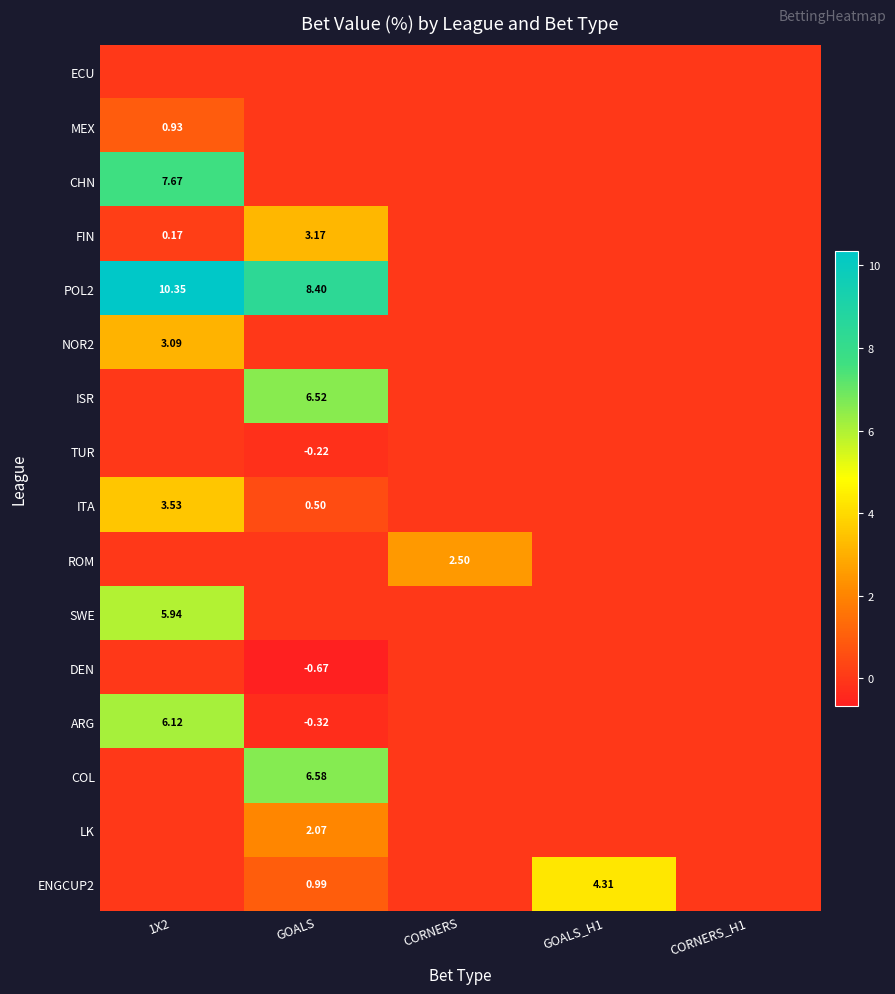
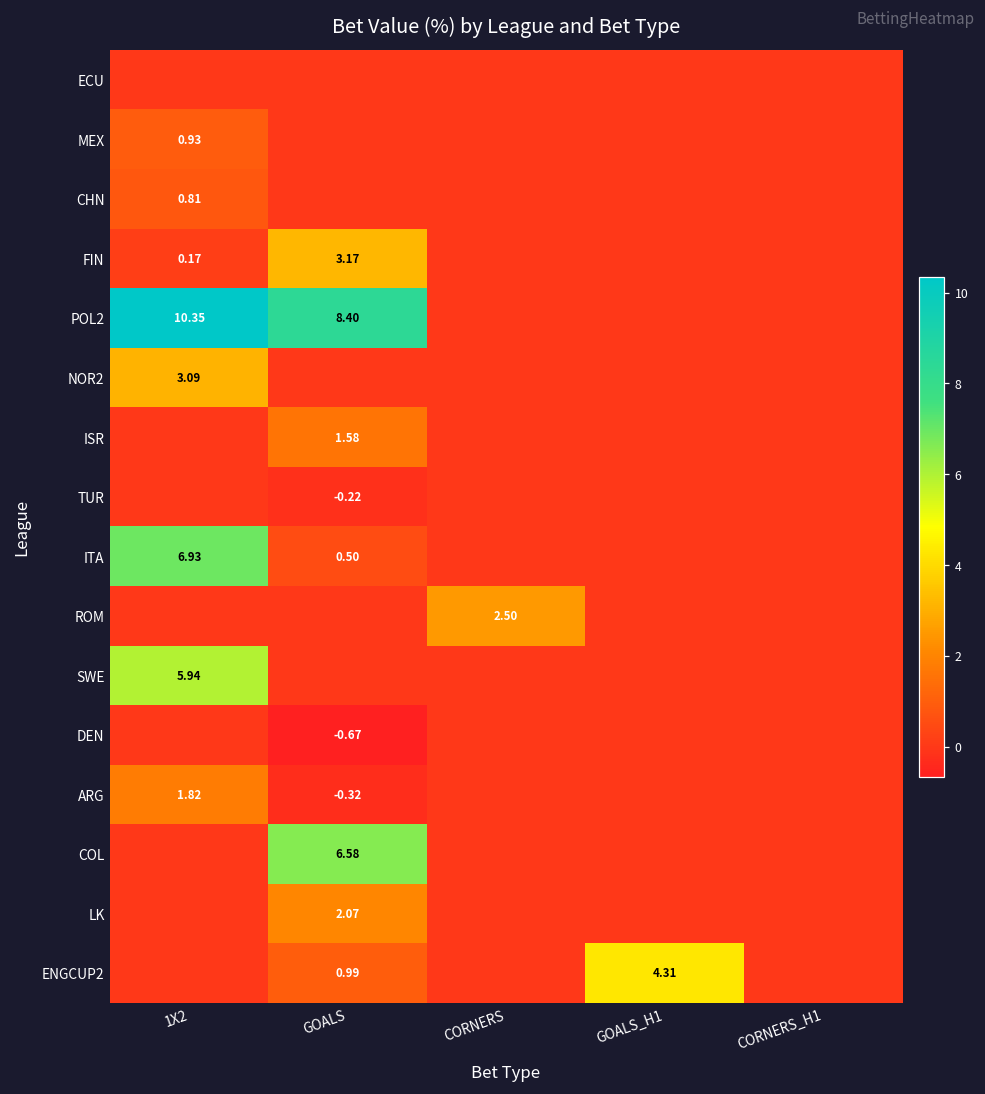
CHN, 1X2: 7.67 -> 0.81
ISR, GOALS: 6.52 -> 1.58
ITA, 1X2: 3.53 -> 6.93
ARG, 1X2: 6.12 -> 1.82
